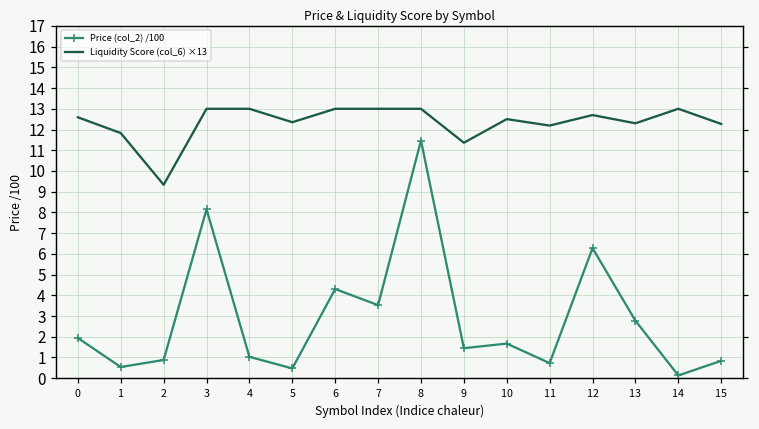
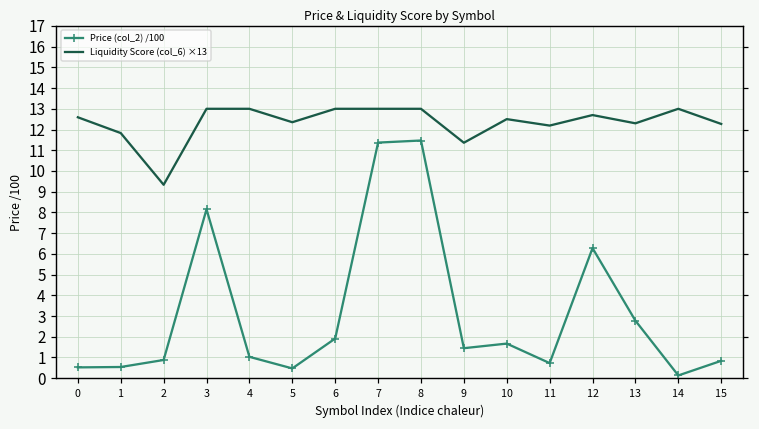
Price (col_2) /100, 0: 1.9 -> 0.5
Price (col_2) /100, 6: 4.3 -> 1.9
Price (col_2) /100, 7: 3.5 -> 11.4
